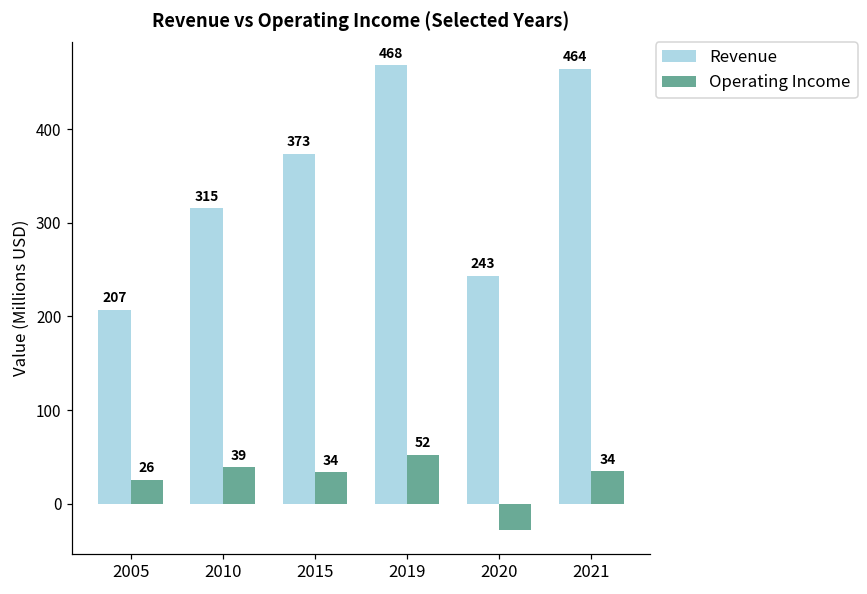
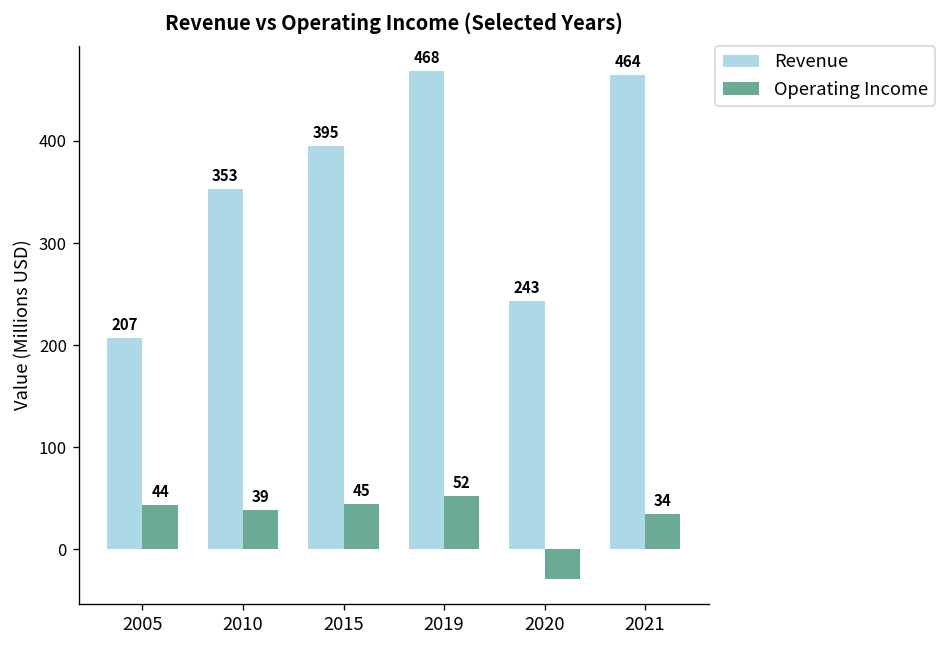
Operating Income, 2005: 26 -> 44
Revenue, 2010: 315 -> 353
Revenue, 2015: 373 -> 395
Operating Income, 2015: 34 -> 45
